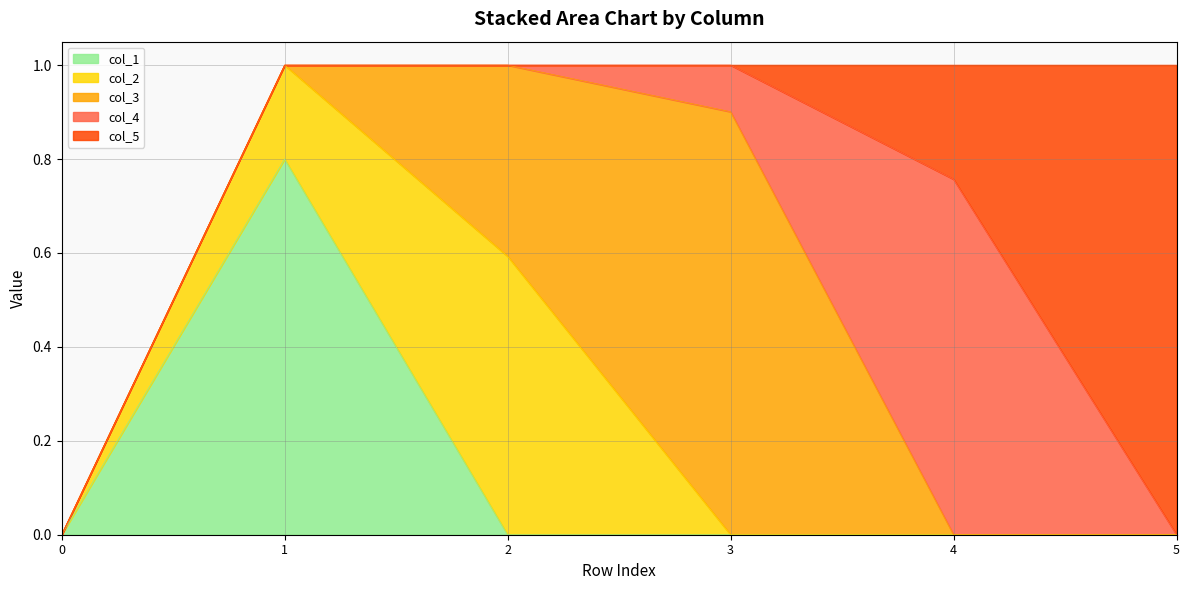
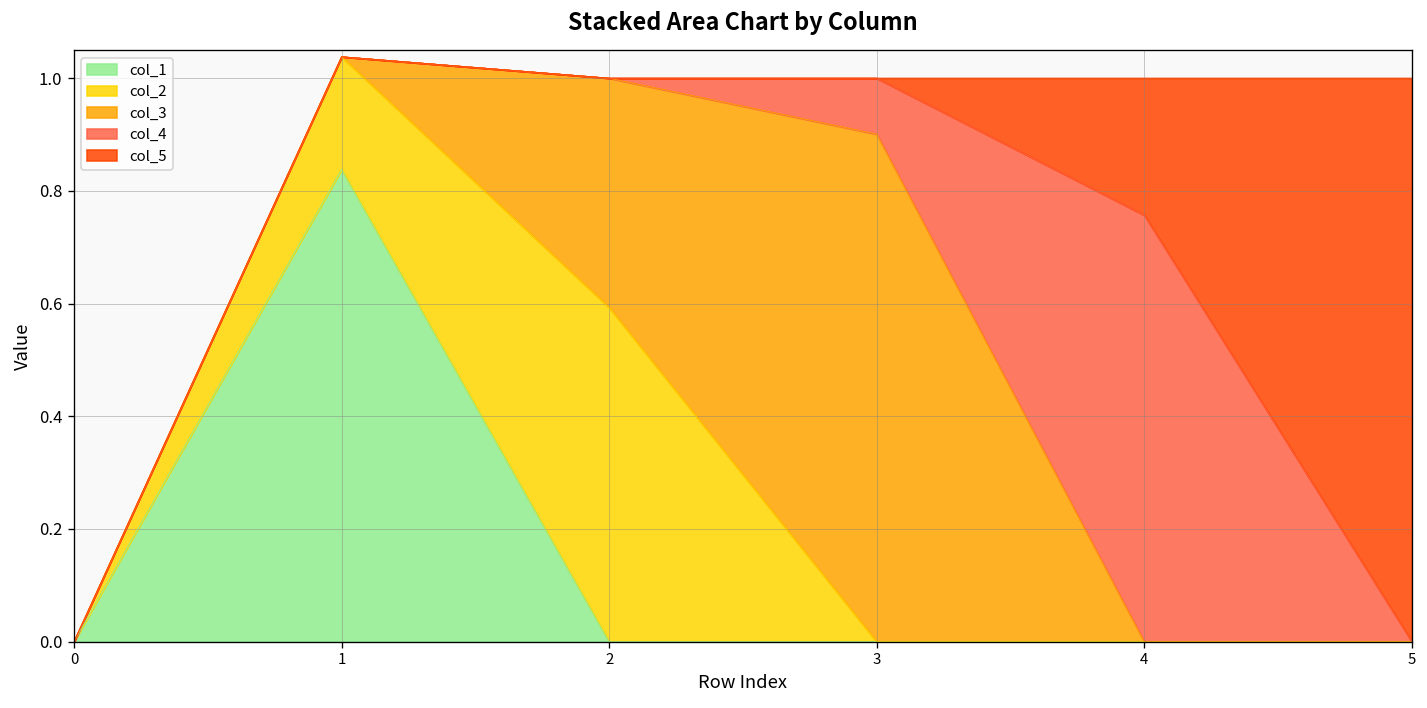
col_1, 1: 0.80 -> 0.84
